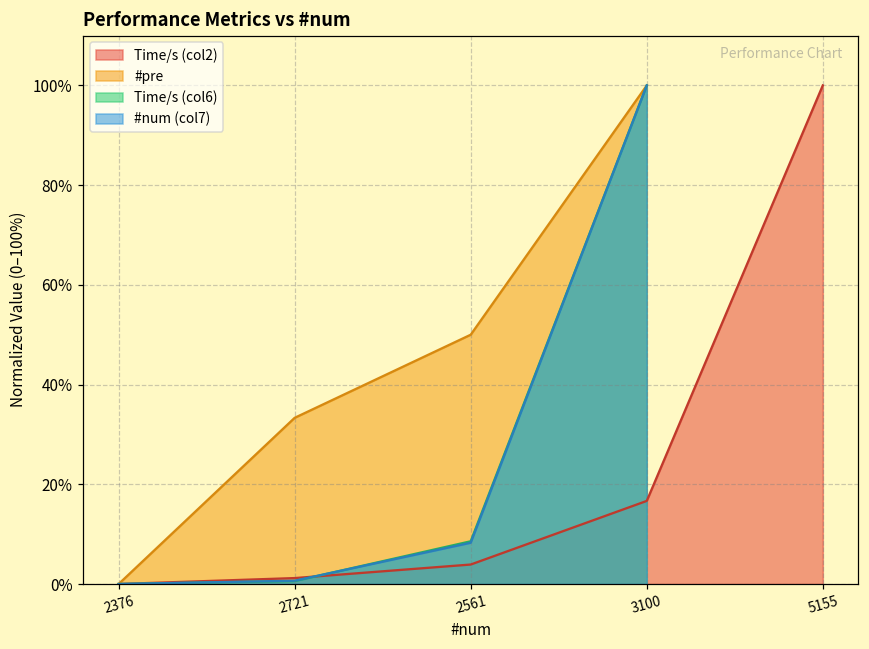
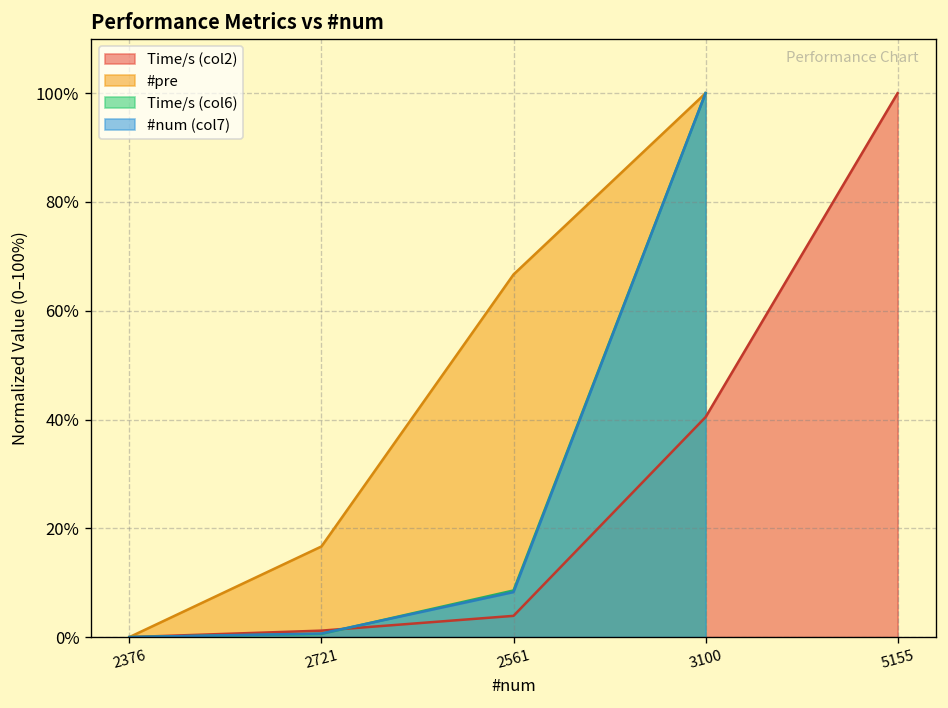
#pre, 2721: 33% -> 17%
#pre, 2561: 50% -> 67%
Time/s (col2), 3100: 17% -> 40%
